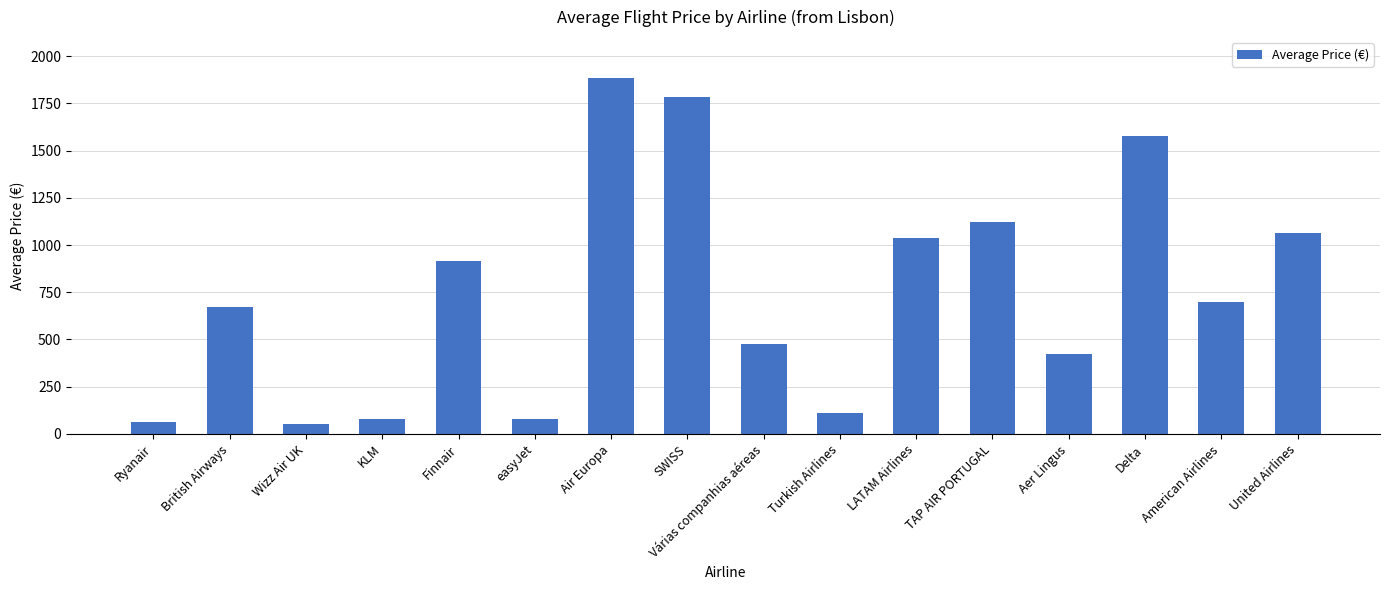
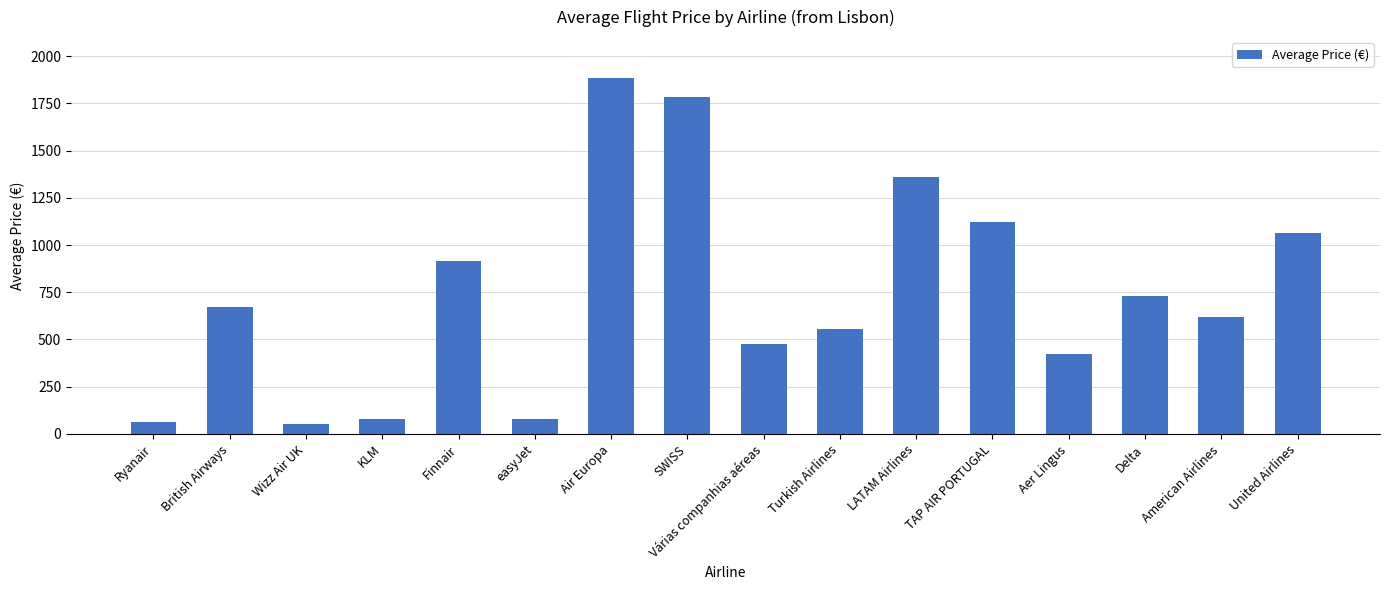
Turkish Airlines: 110 -> 550
LATAM Airlines: 1040 -> 1360
Delta: 1580 -> 730
American Airlines: 700 -> 620
